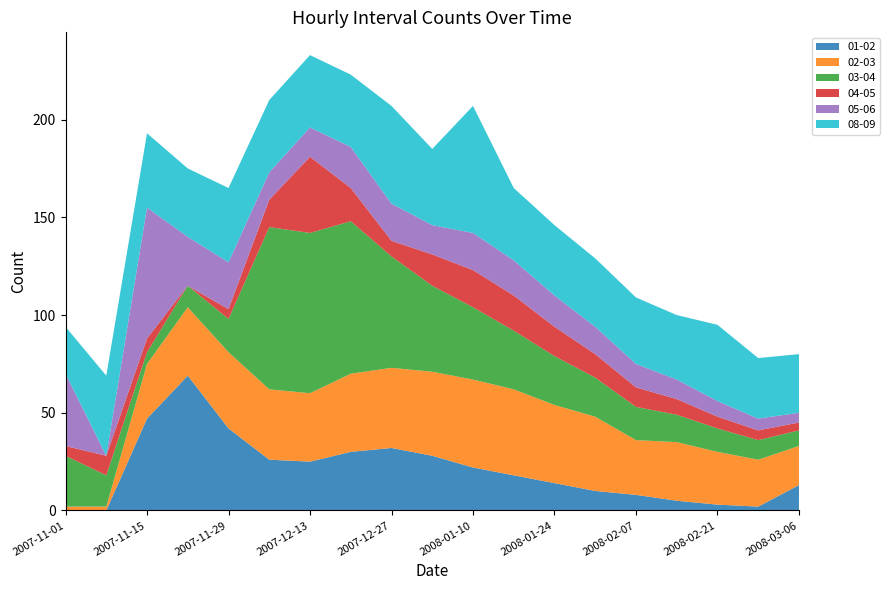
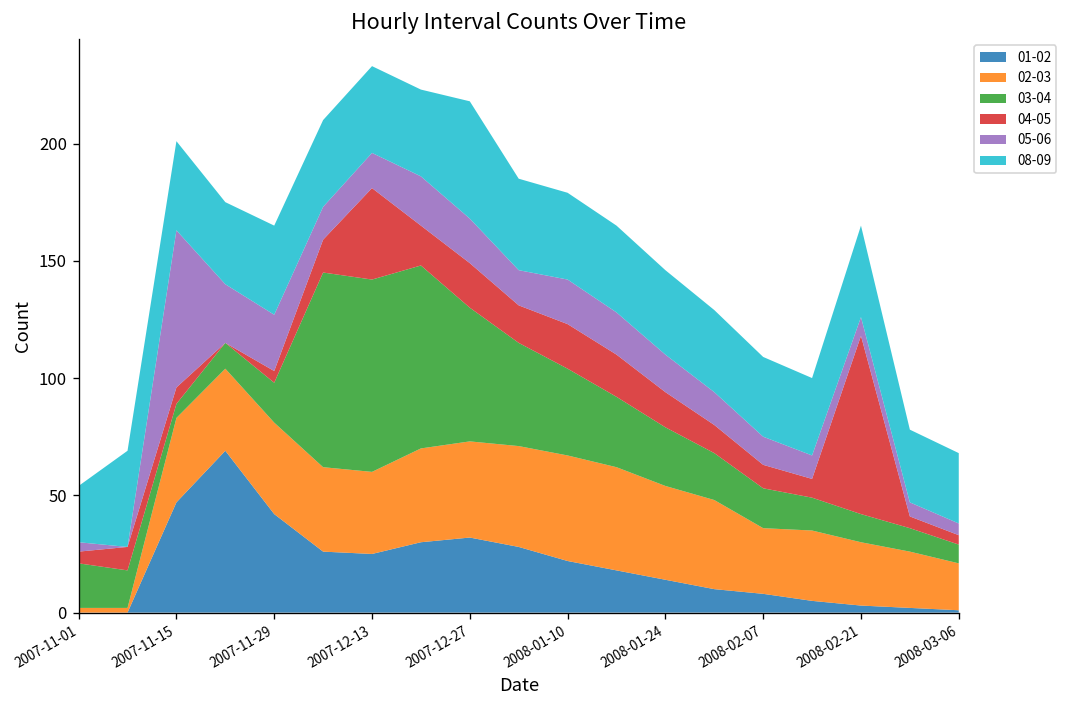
03-04, 2007-11-01: 26 -> 19
05-06, 2007-11-01: 37 -> 4
02-03, 2007-11-15: 28 -> 36
04-05, 2007-12-27: 8 -> 19
08-09, 2008-01-10: 65 -> 37
04-05, 2008-02-21: 6 -> 76
01-02, 2008-03-06: 13 -> 1
